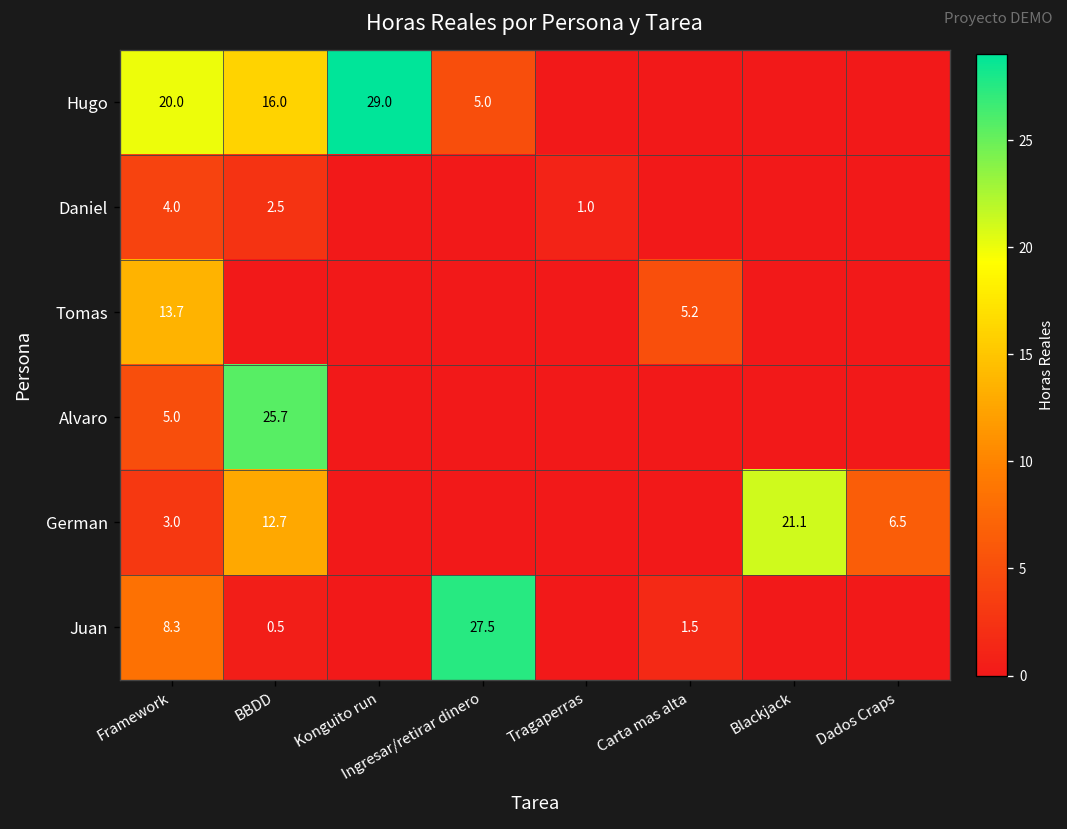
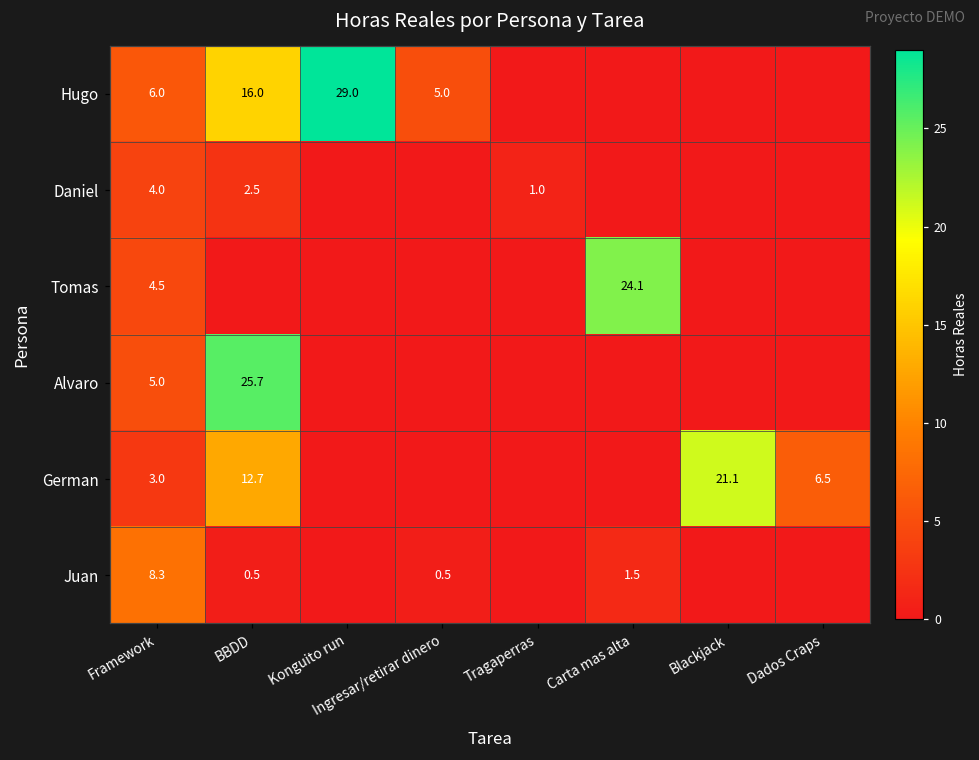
Hugo, Framework: 20.0 -> 6.0
Tomas, Framework: 13.7 -> 4.5
Tomas, Carta mas alta: 5.2 -> 24.1
Juan, Ingresar/retirar dinero: 27.5 -> 0.5
